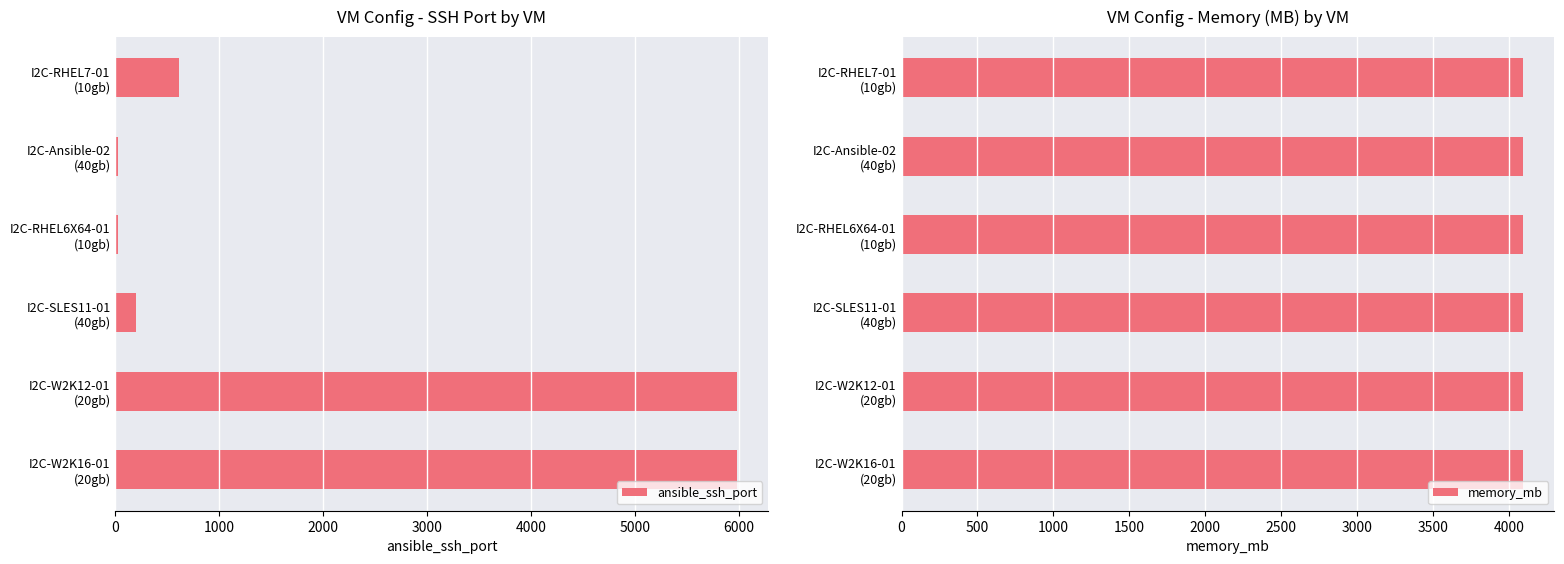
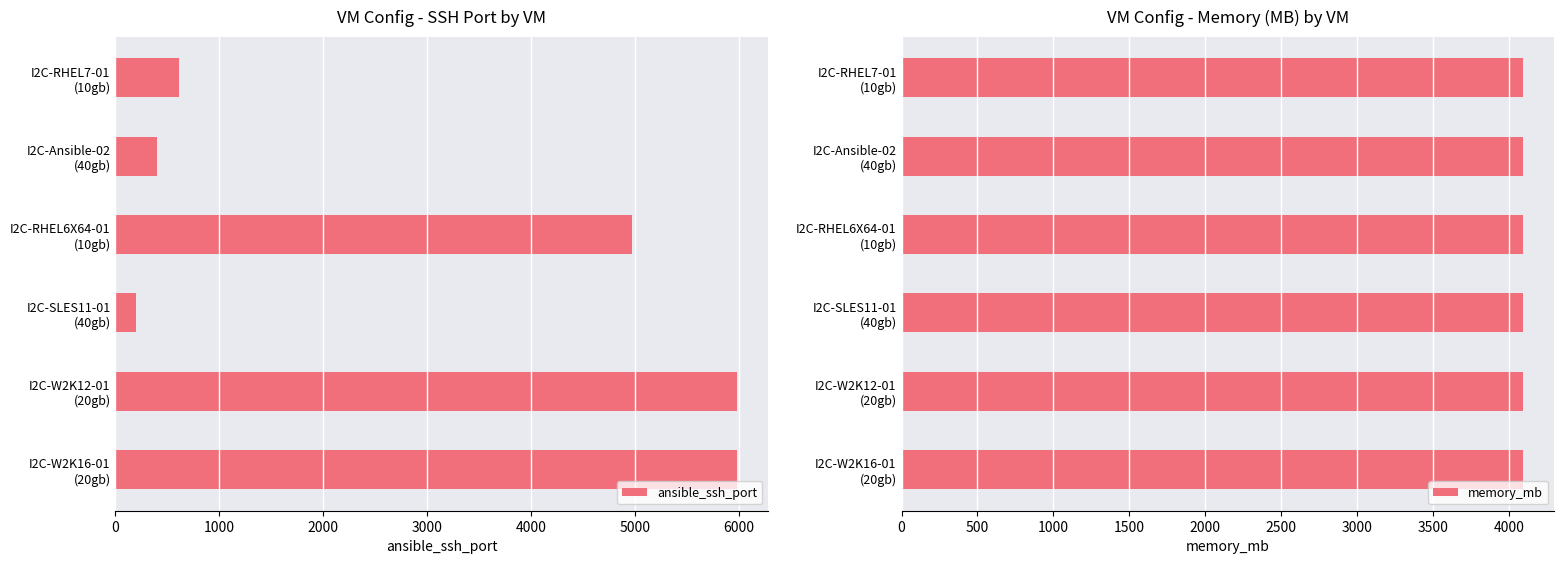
VM Config - SSH Port by VM, I2C-Ansible-02 (40gb): 20 -> 400
VM Config - SSH Port by VM, I2C-RHEL6X64-01 (10gb): 20 -> 4970
